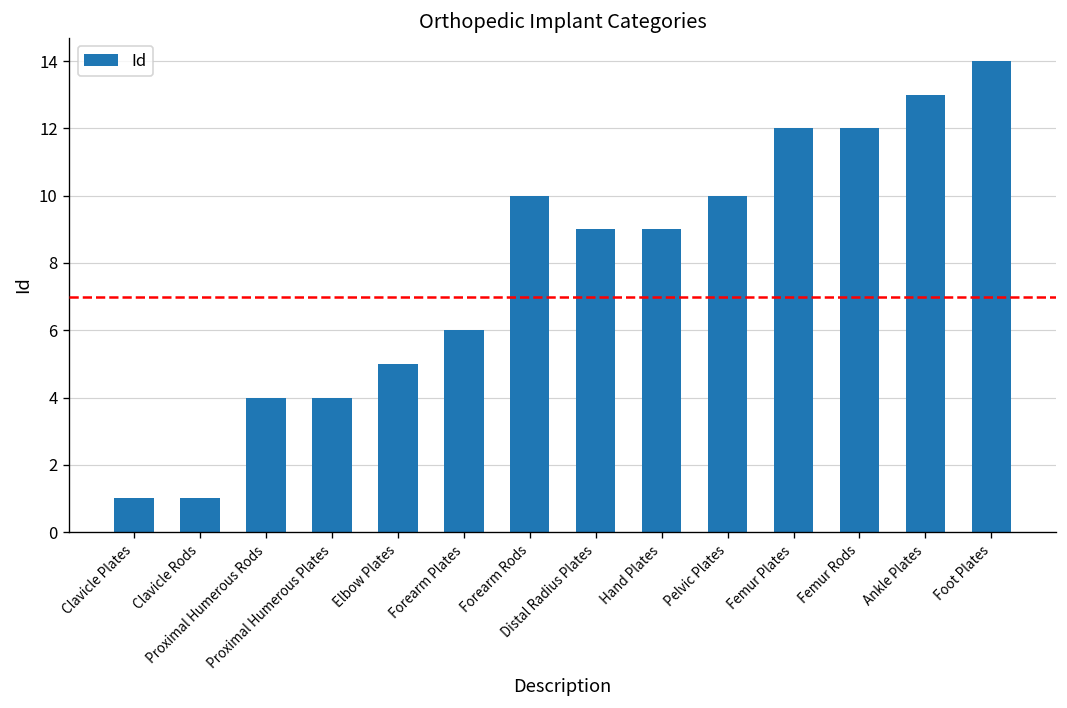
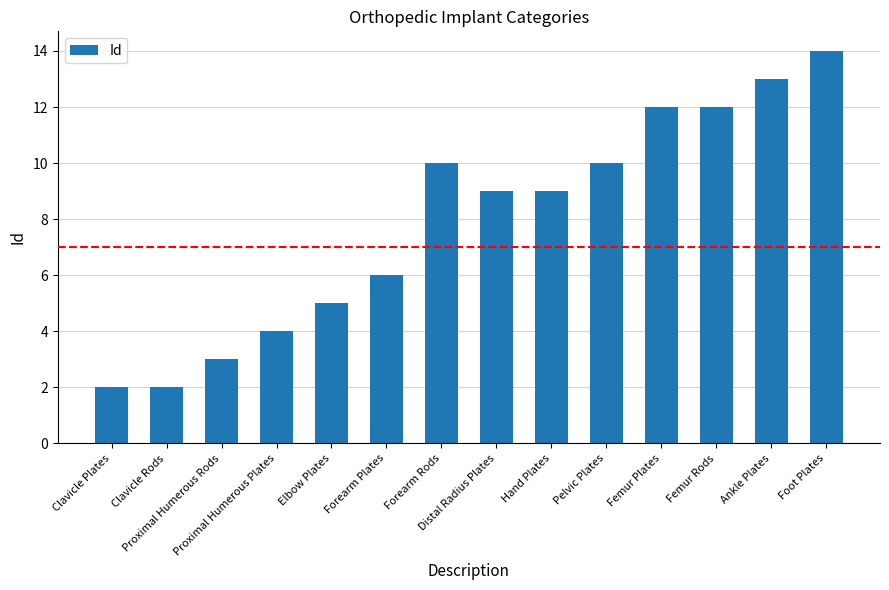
Clavicle Plates: 1 -> 2
Clavicle Rods: 1 -> 2
Proximal Humerous Rods: 4 -> 3
